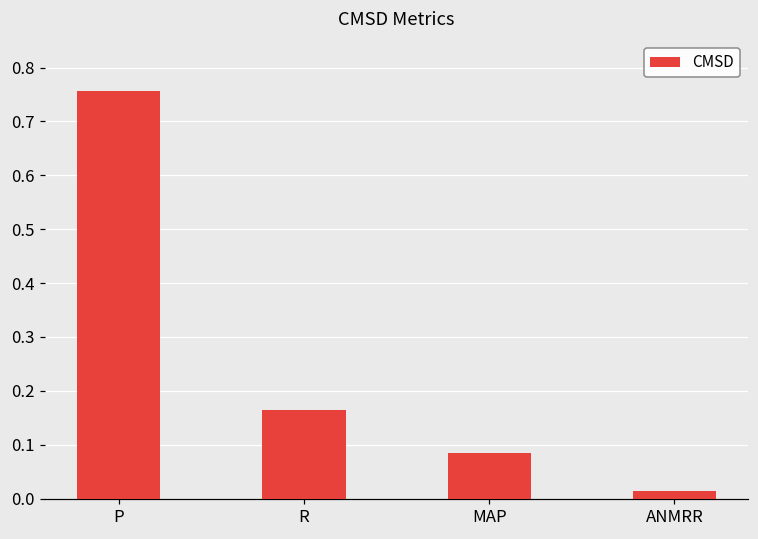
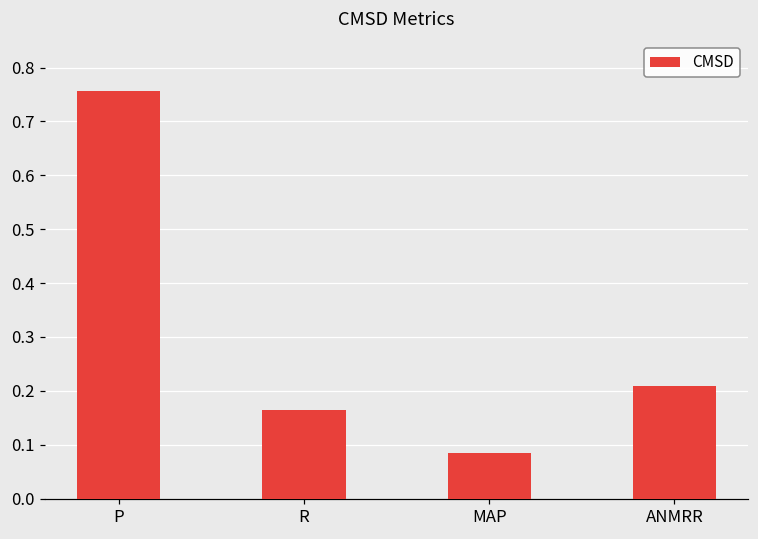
ANMRR: 0.01 -> 0.21
